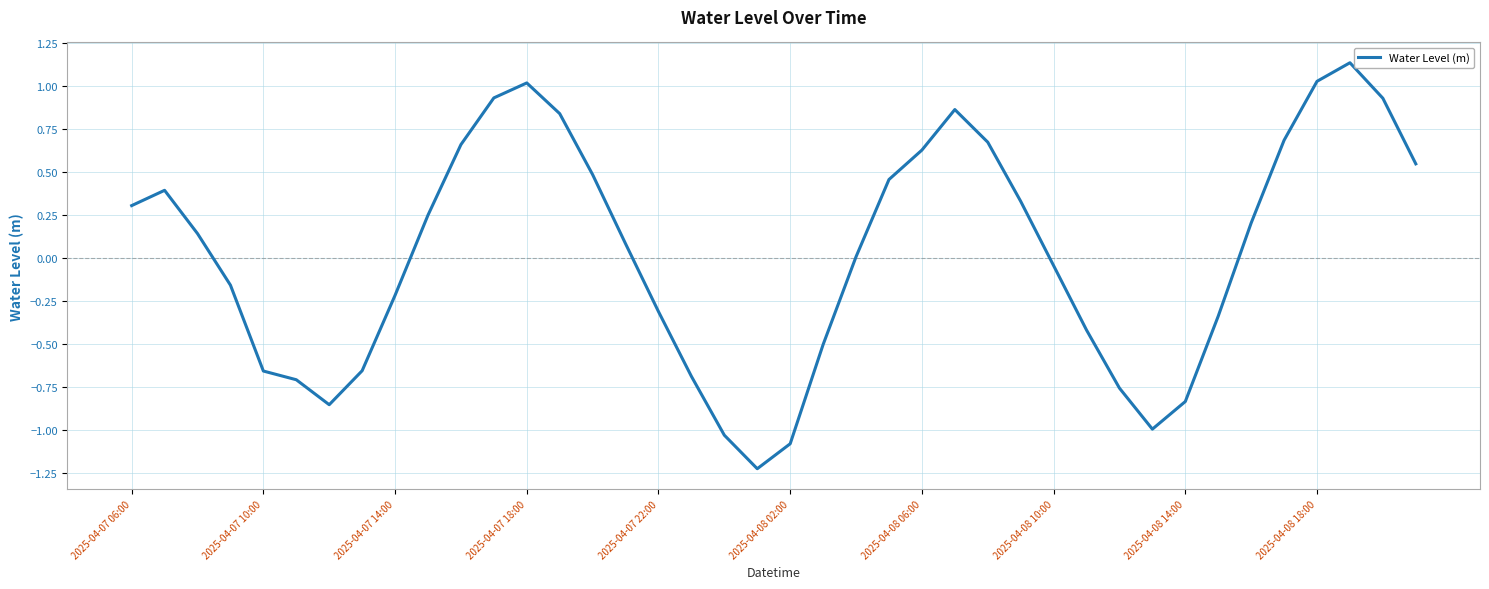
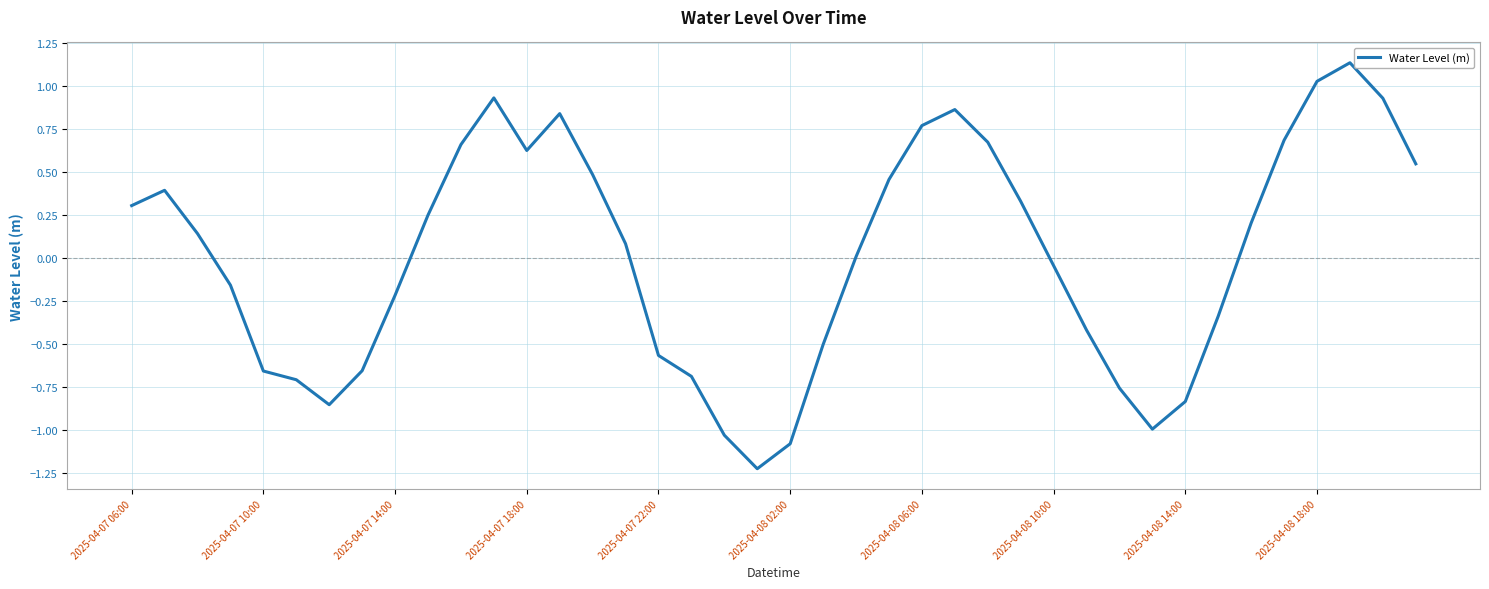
2025-04-07 18:00: 1.02 -> 0.63
2025-04-07 22:00: -0.31 -> -0.57
2025-04-08 06:00: 0.63 -> 0.77
